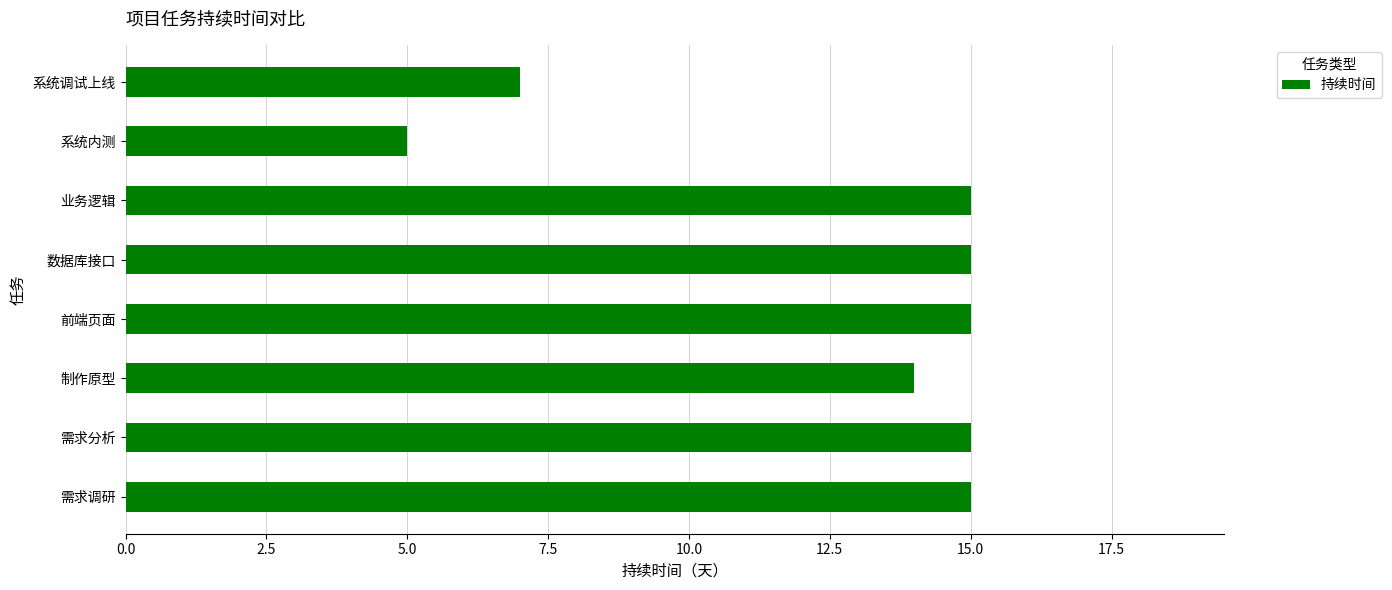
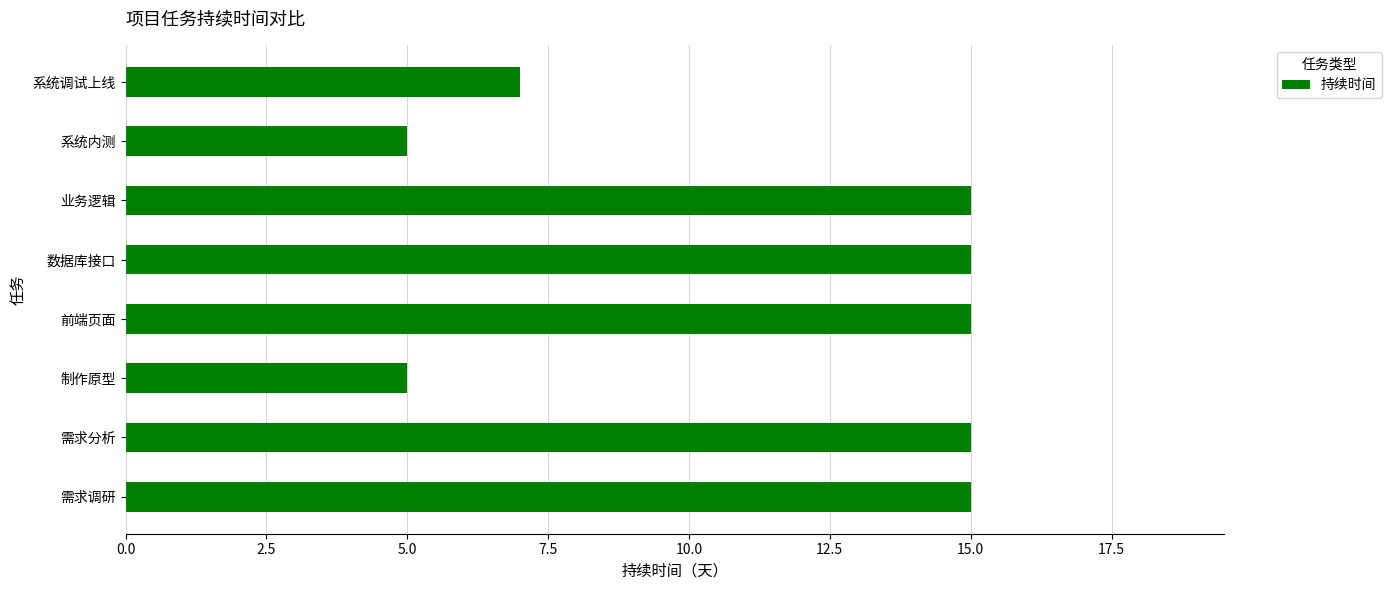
制作原型: 14 -> 5
